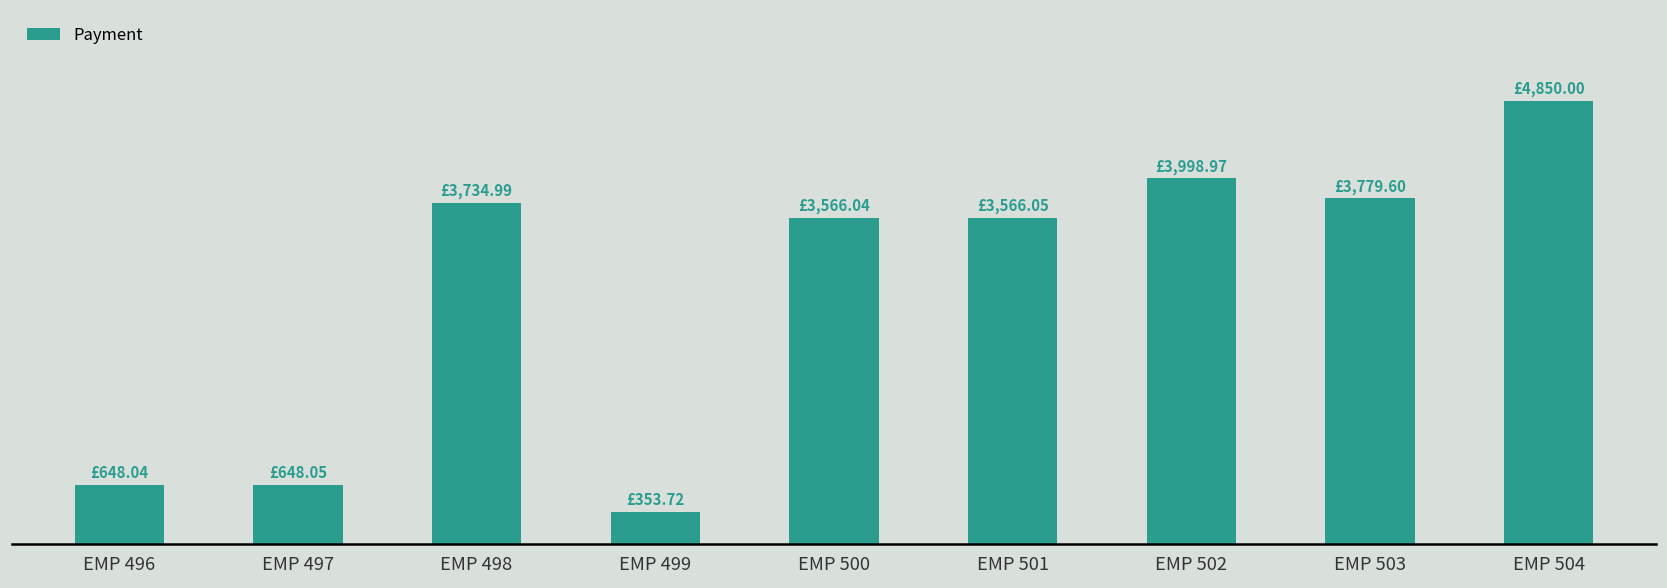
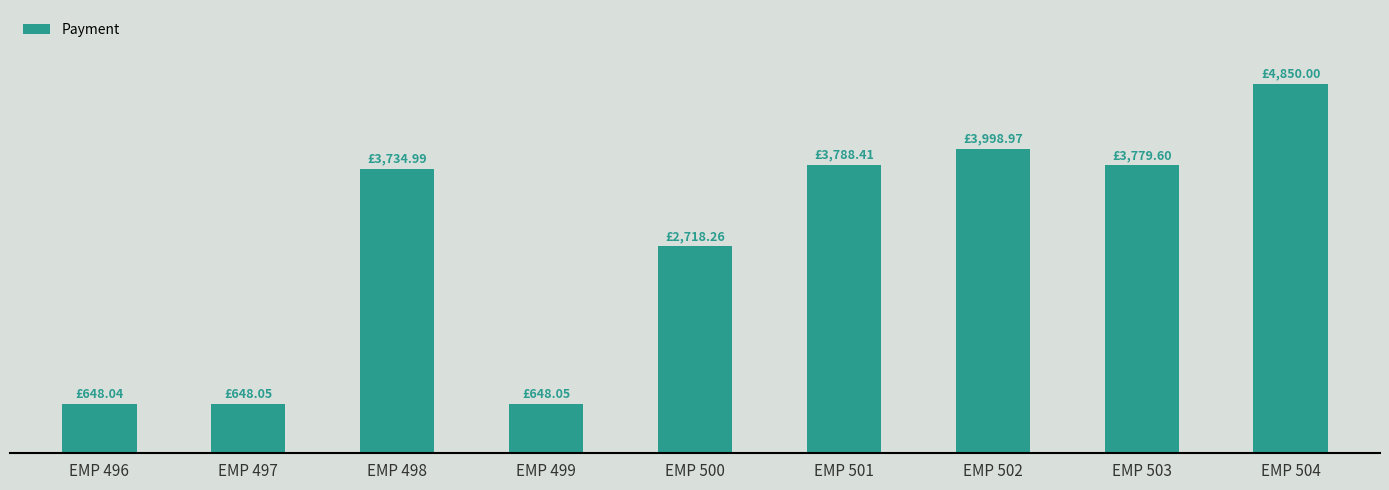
EMP 499: £353.72 -> £648.05
EMP 500: £3,566.04 -> £2,718.26
EMP 501: £3,566.05 -> £3,788.41
